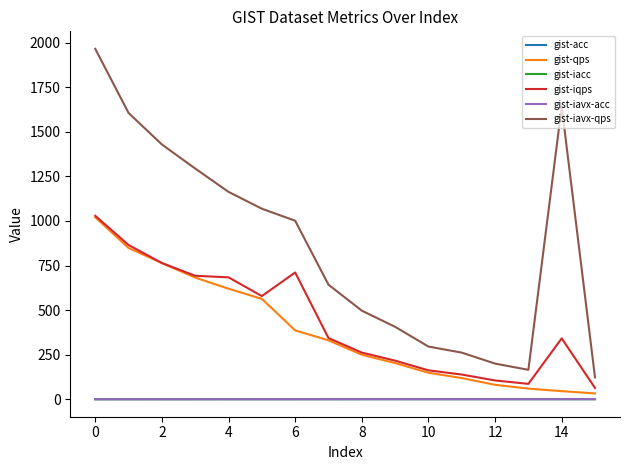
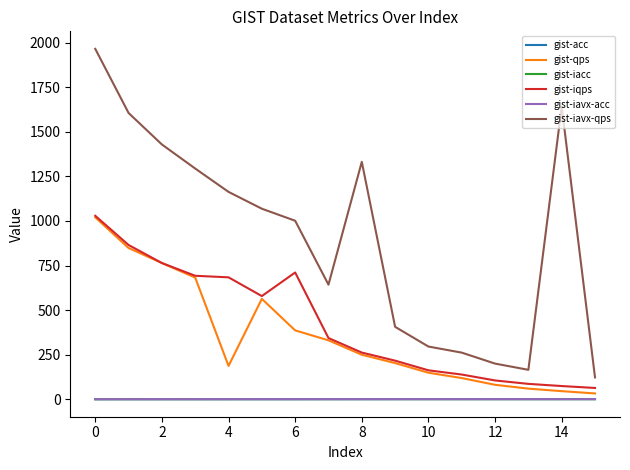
gist-qps, 4: 620 -> 190
gist-iavx-qps, 8: 500 -> 1330
gist-iqps, 14: 340 -> 70
